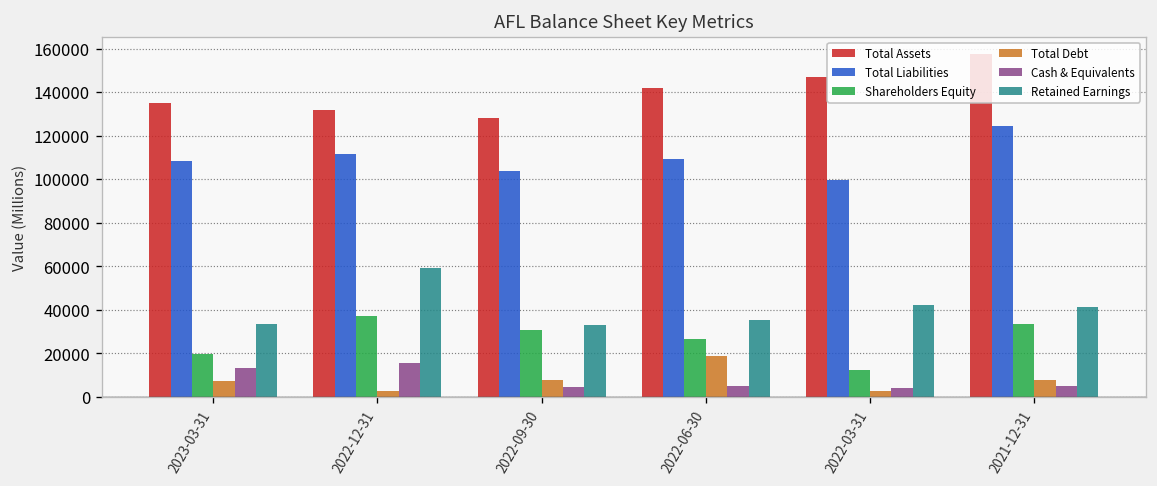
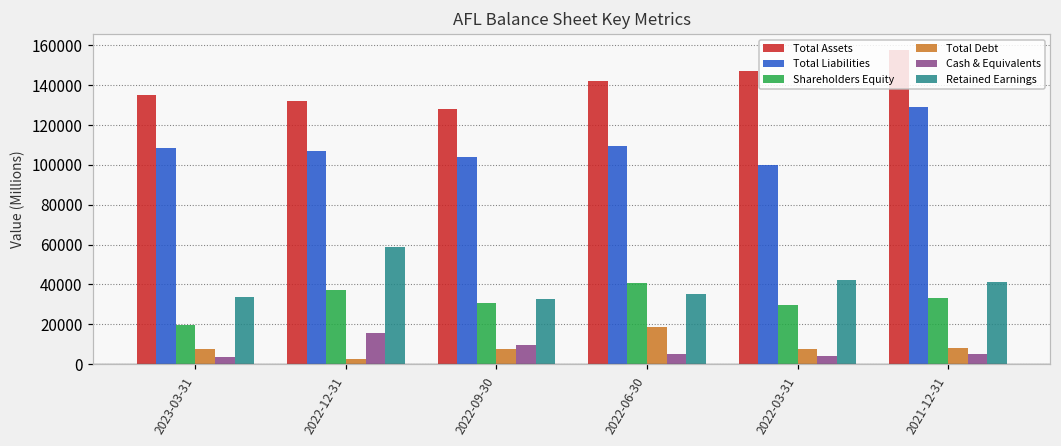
Cash & Equivalents, 2023-03-31: 13000 -> 4000
Total Liabilities, 2022-12-31: 112000 -> 107000
Cash & Equivalents, 2022-09-30: 5000 -> 10000
Shareholders Equity, 2022-06-30: 26000 -> 41000
Shareholders Equity, 2022-03-31: 12000 -> 30000
Total Debt, 2022-03-31: 3000 -> 8000
Total Liabilities, 2021-12-31: 124000 -> 129000
